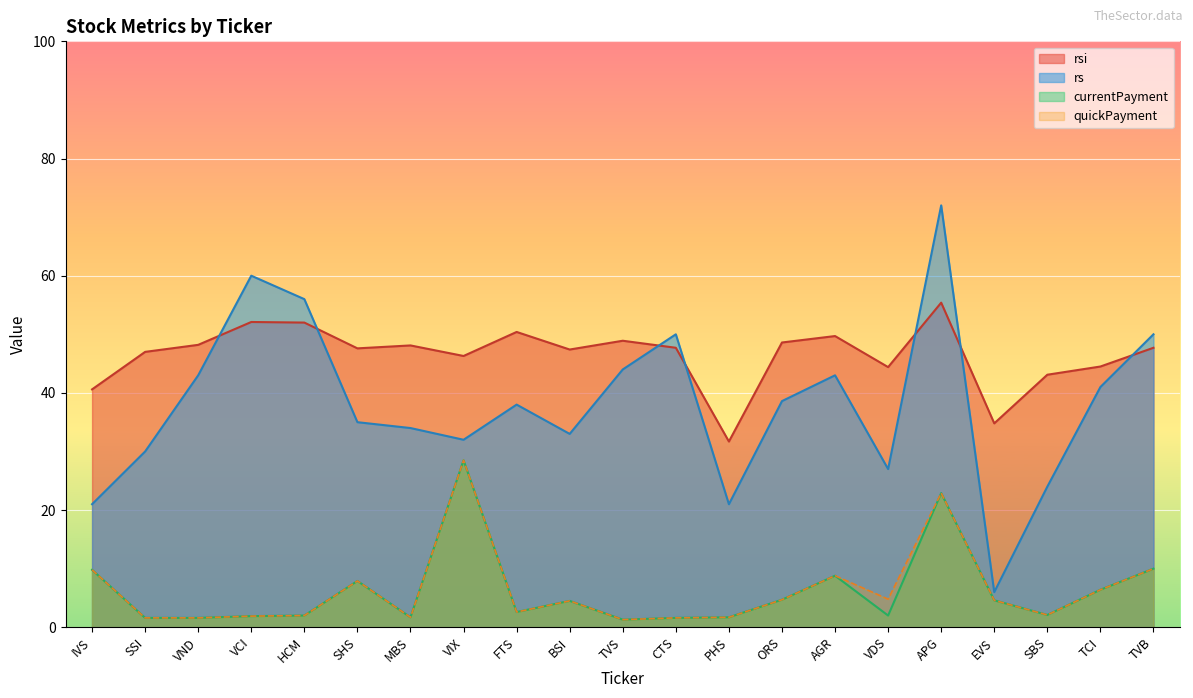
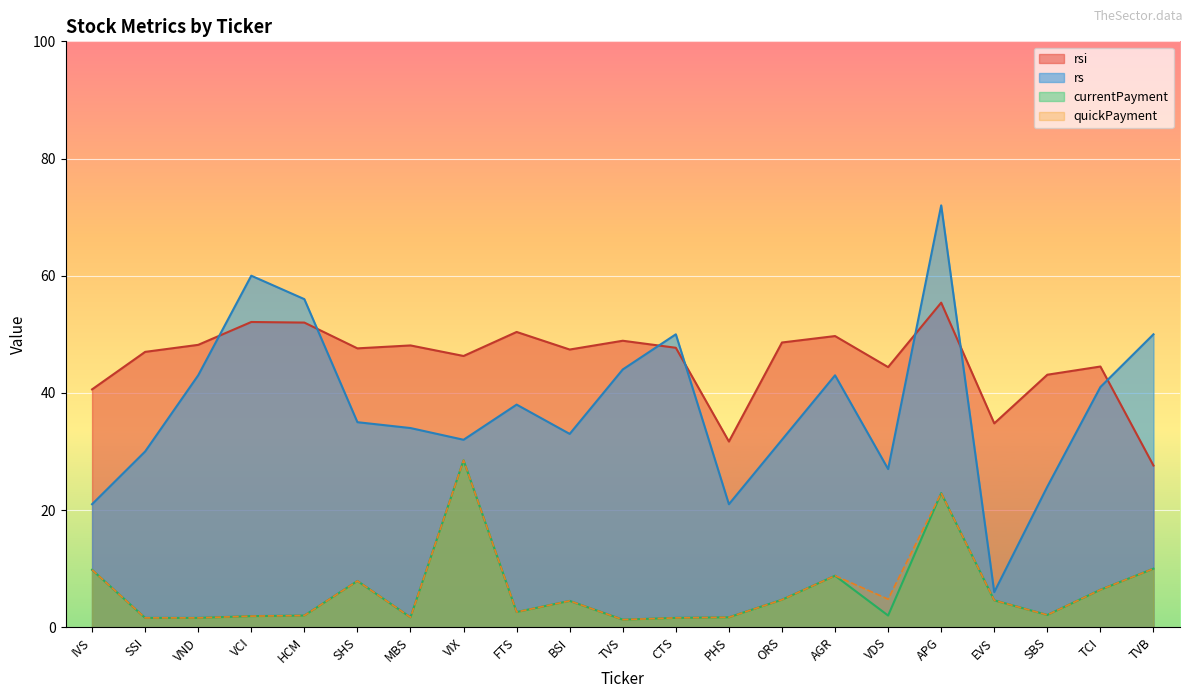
rs, ORS: 39 -> 32
rsi, TVB: 48 -> 28
